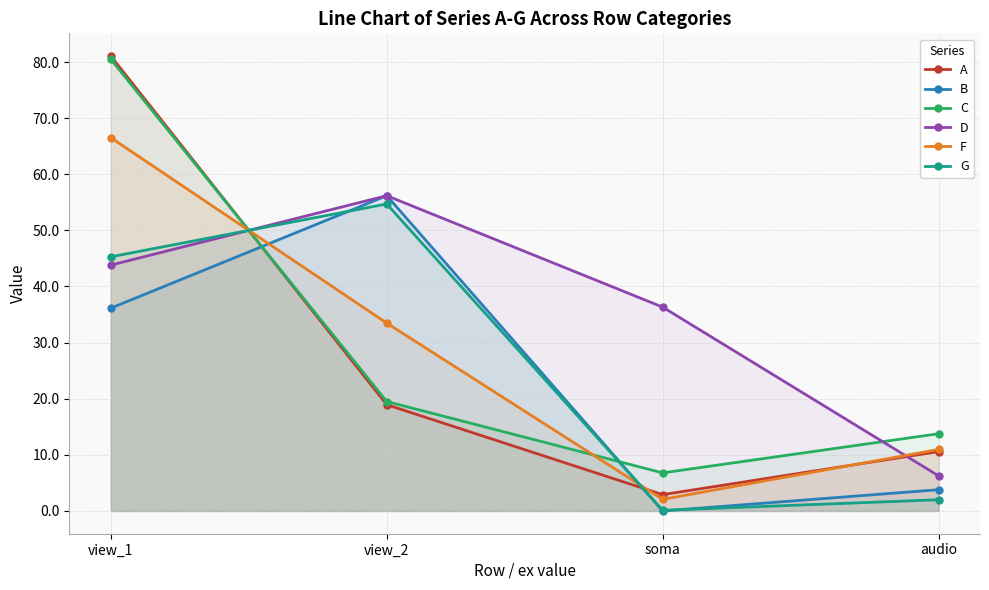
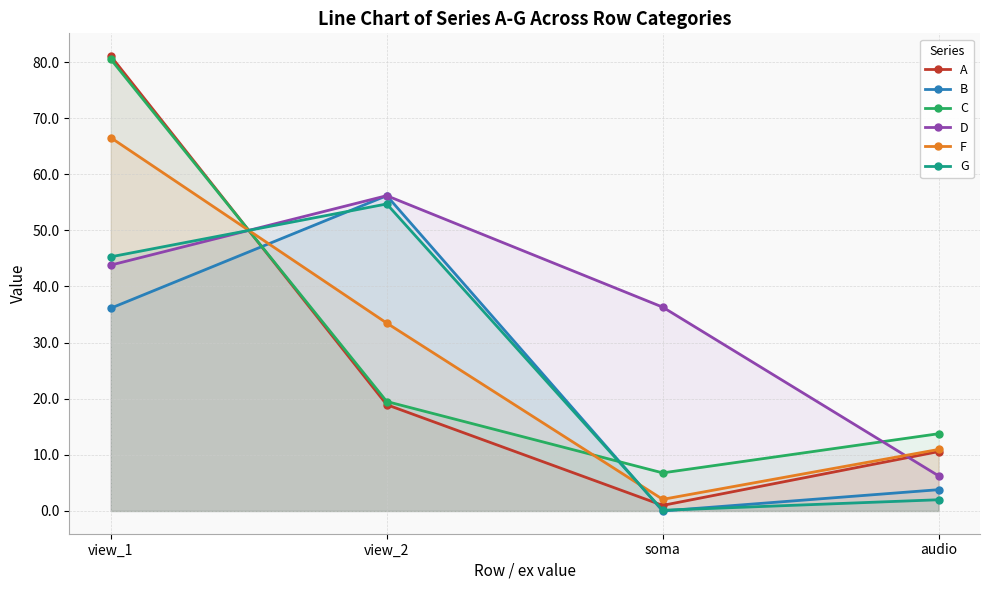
A, soma: 3 -> 1
